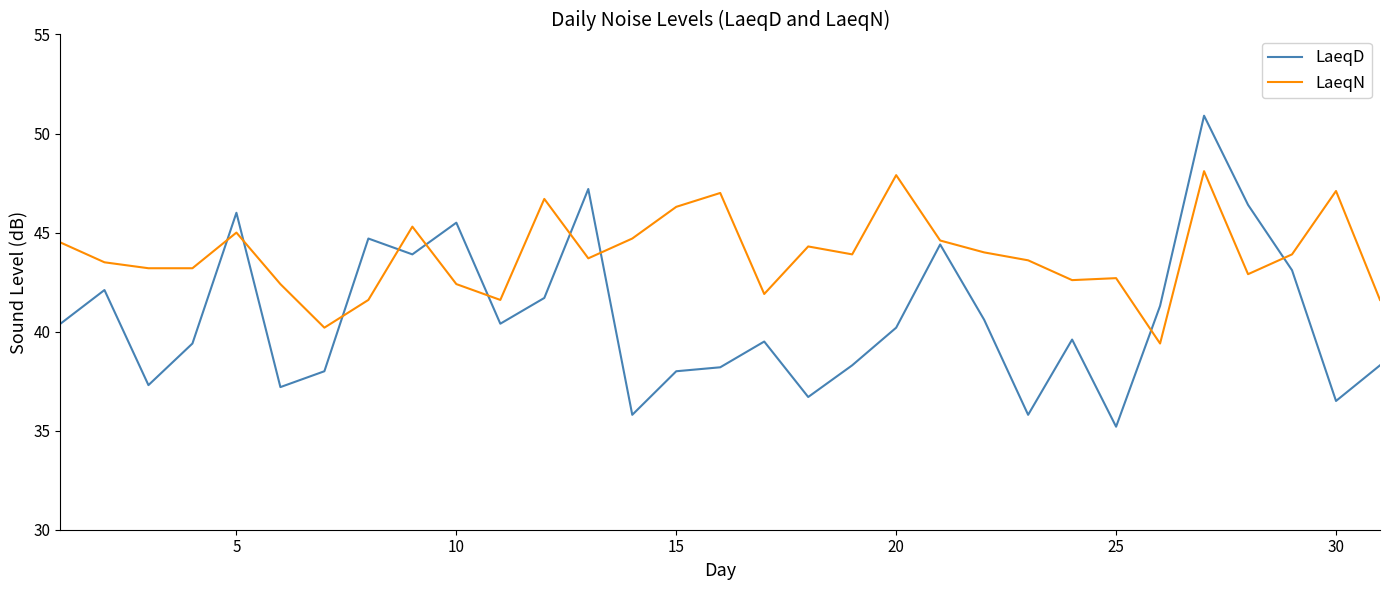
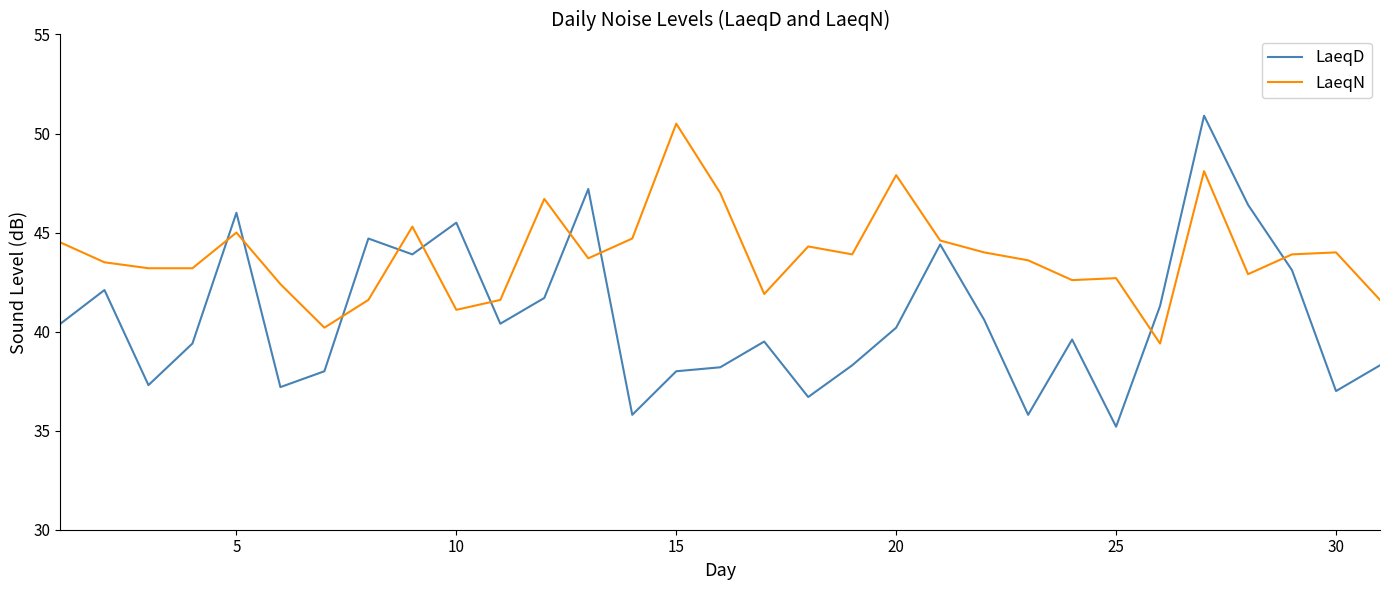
LaeqN, 10: 42.4 -> 41.1
LaeqN, 15: 46.3 -> 50.5
LaeqD, 30: 36.5 -> 37.0
LaeqN, 30: 47.1 -> 44.0
